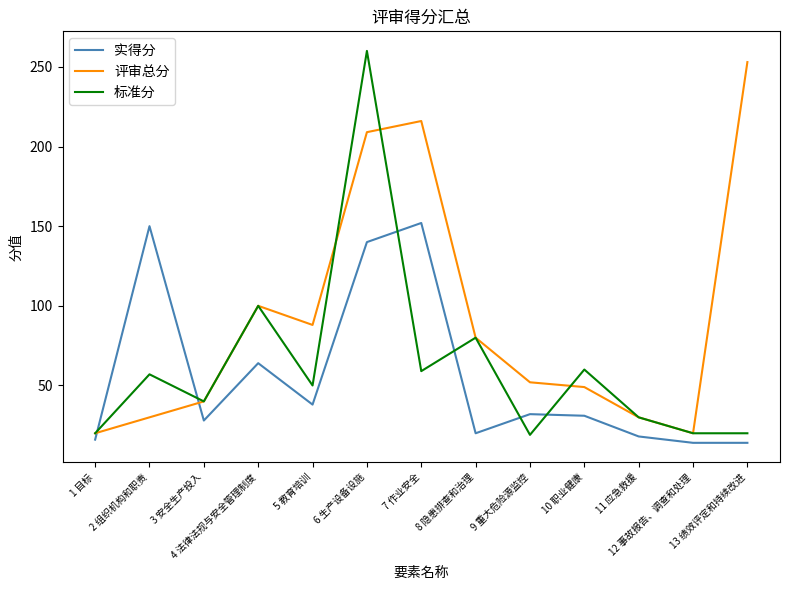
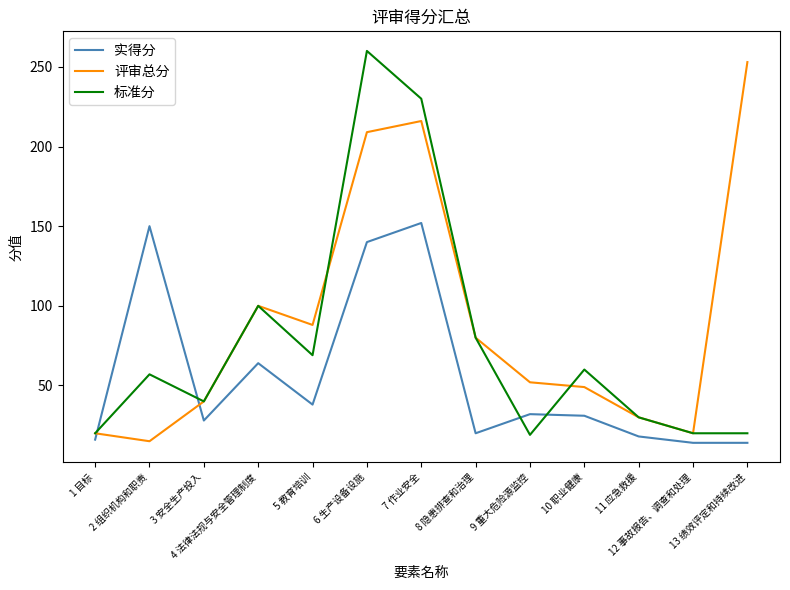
评审总分, 2 组织机构和职责: 30 -> 15
标准分, 5 教育培训: 50 -> 69
标准分, 7 作业安全: 59 -> 230
